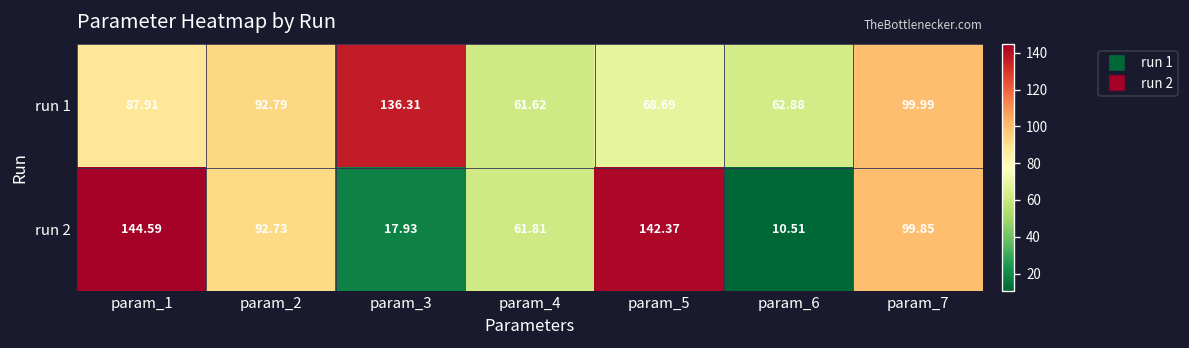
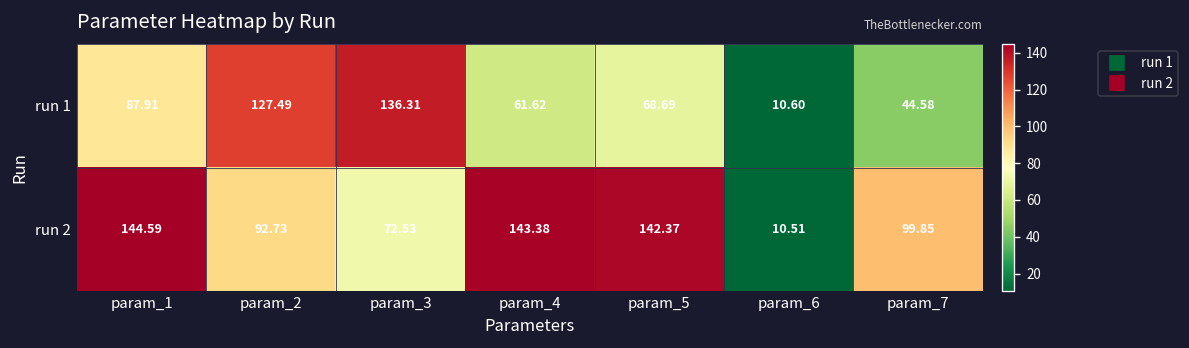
run 1, param_2: 92.79 -> 127.49
run 1, param_6: 62.88 -> 10.60
run 1, param_7: 99.99 -> 44.58
run 2, param_3: 17.93 -> 72.53
run 2, param_4: 61.81 -> 143.38
